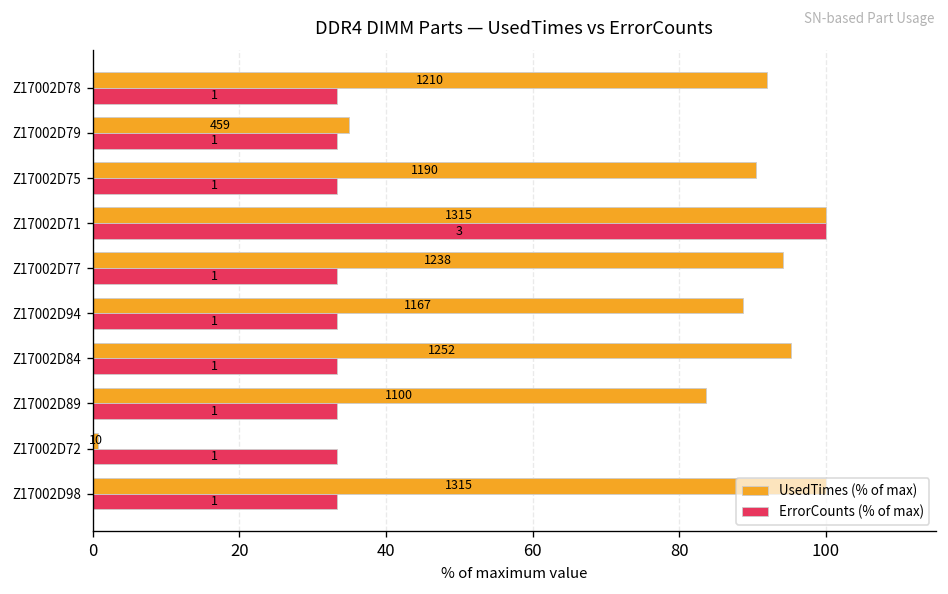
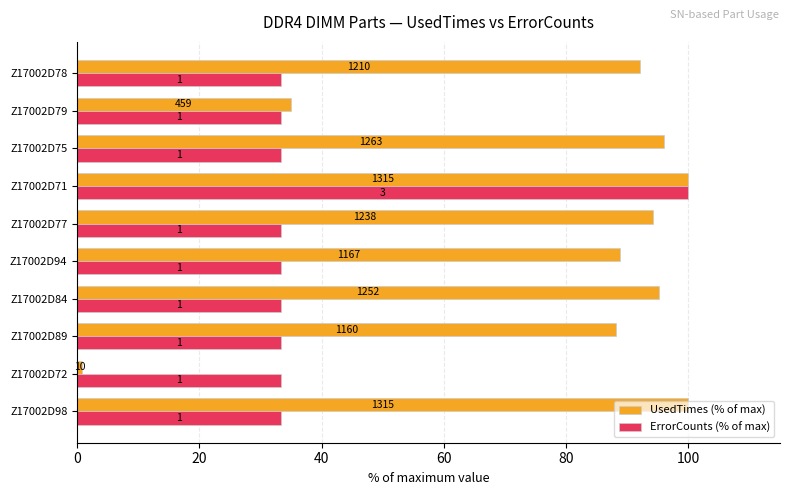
UsedTimes (% of max), Z17002D75: 1190 -> 1263
UsedTimes (% of max), Z17002D89: 1100 -> 1160
